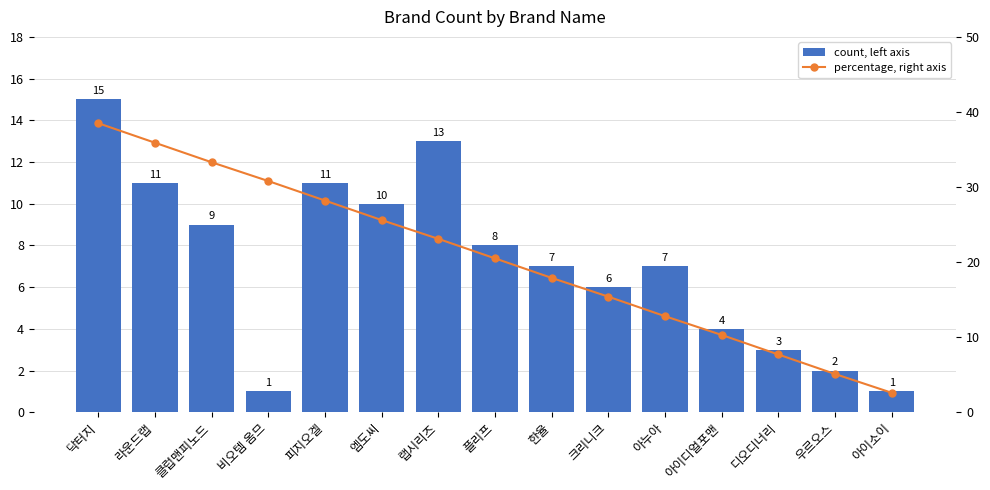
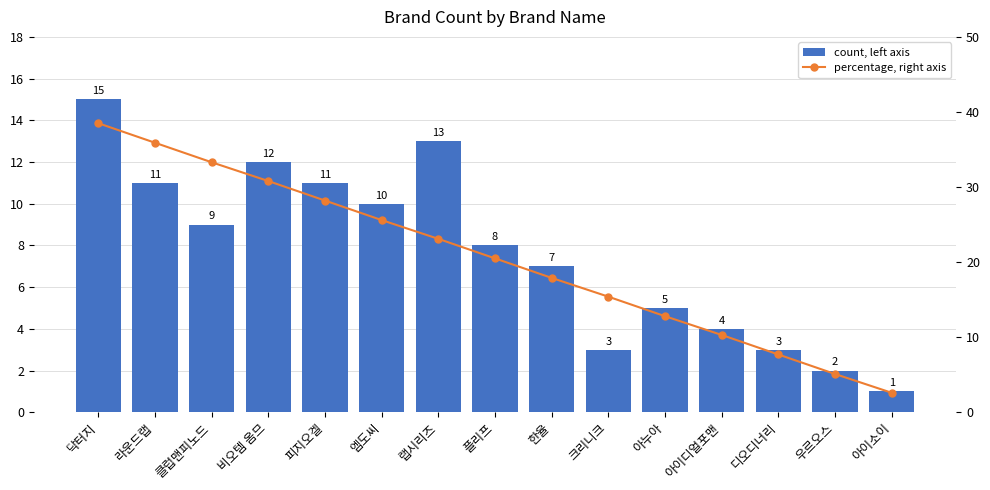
count, left axis, 비오템 옴므: 1 -> 12
count, left axis, 크리니크: 6 -> 3
count, left axis, 아누아: 7 -> 5
